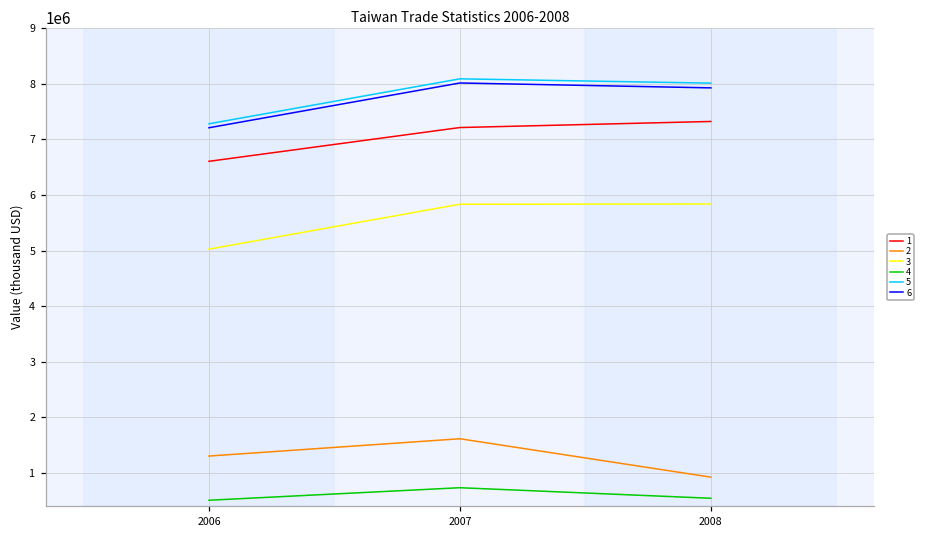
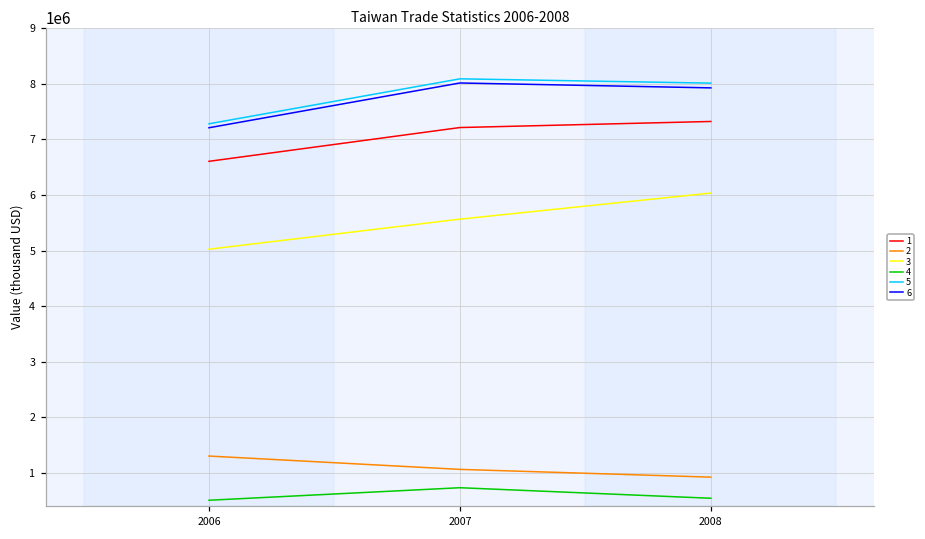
2, 2007: 1600000 -> 1100000
3, 2007: 5800000 -> 5600000
3, 2008: 5800000 -> 6000000
